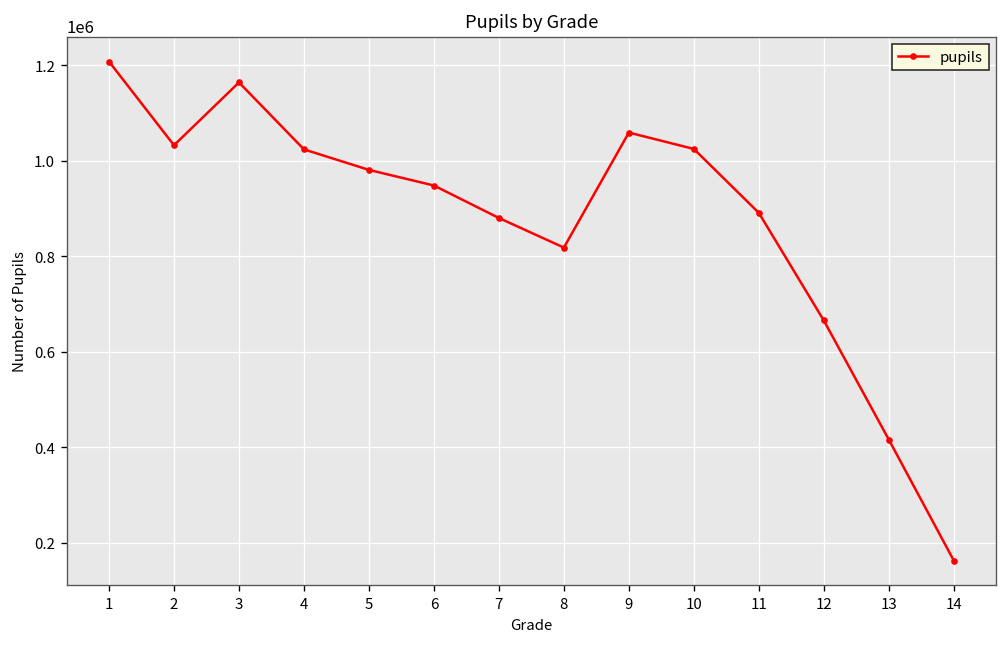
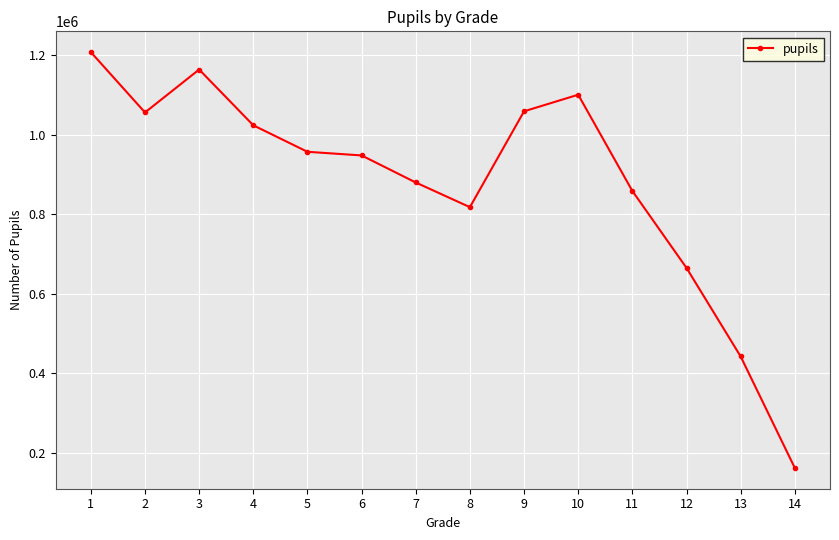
2: 1030000 -> 1060000
5: 980000 -> 960000
10: 1020000 -> 1100000
11: 890000 -> 860000
13: 420000 -> 440000
